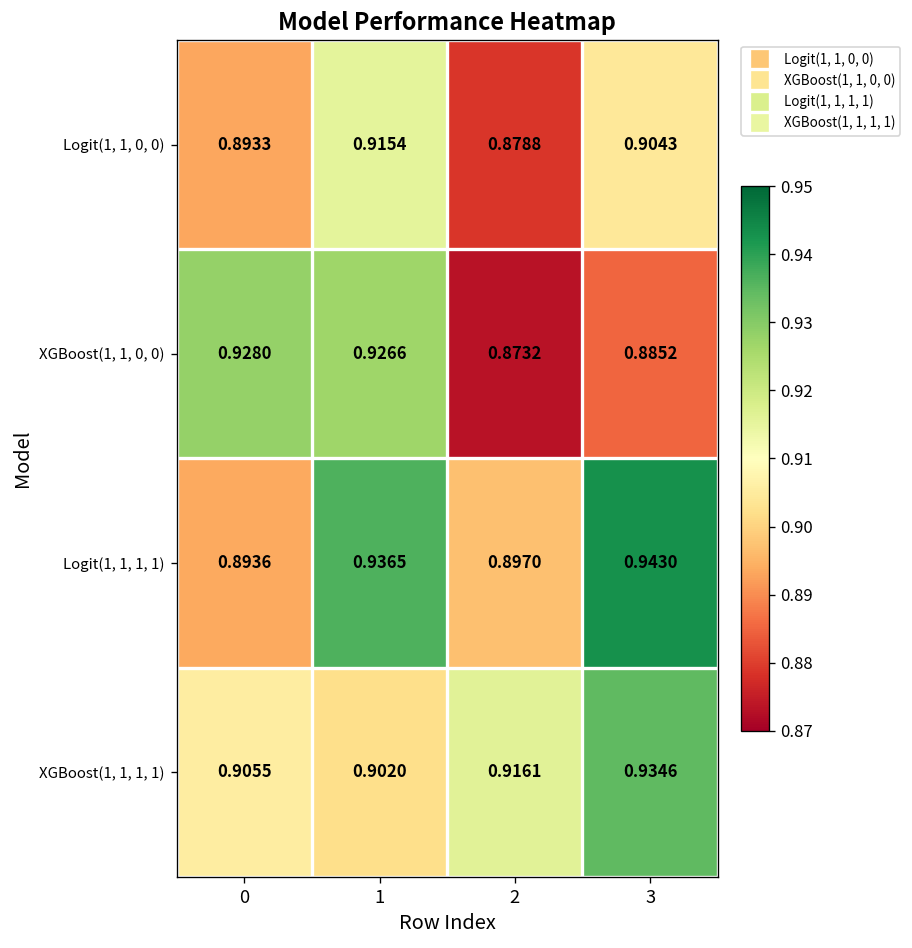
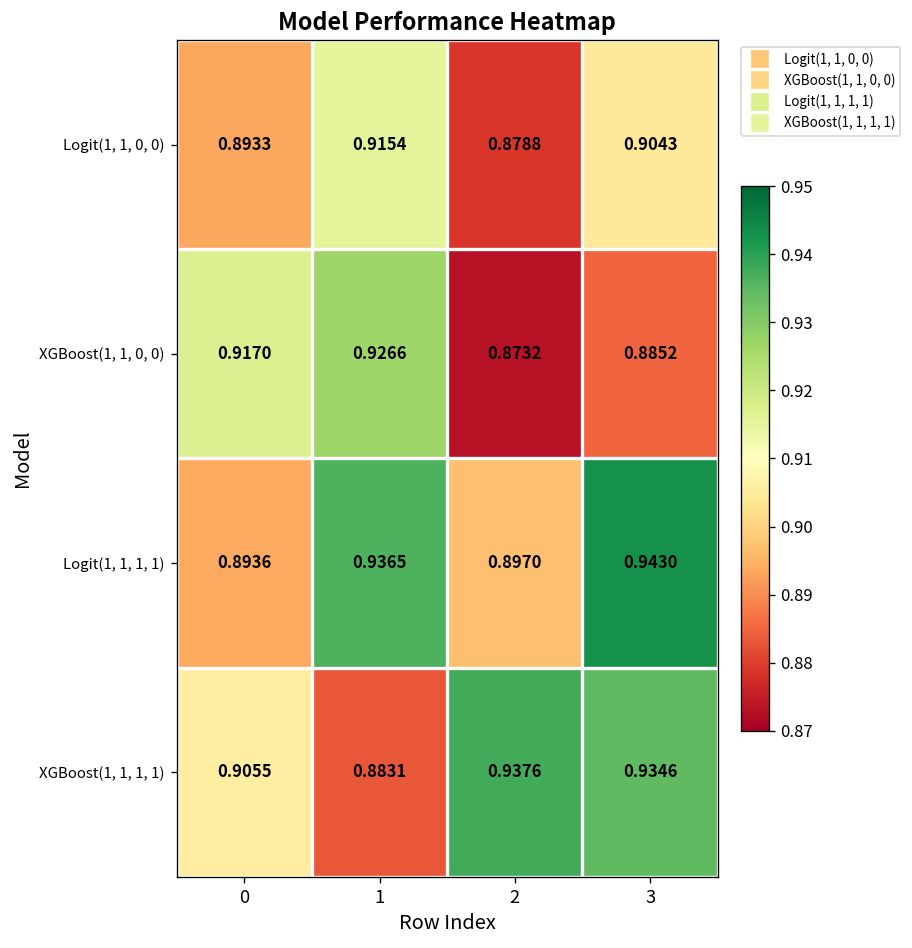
XGBoost(1, 1, 0, 0), 0: 0.9280 -> 0.9170
XGBoost(1, 1, 1, 1), 1: 0.9020 -> 0.8831
XGBoost(1, 1, 1, 1), 2: 0.9161 -> 0.9376
